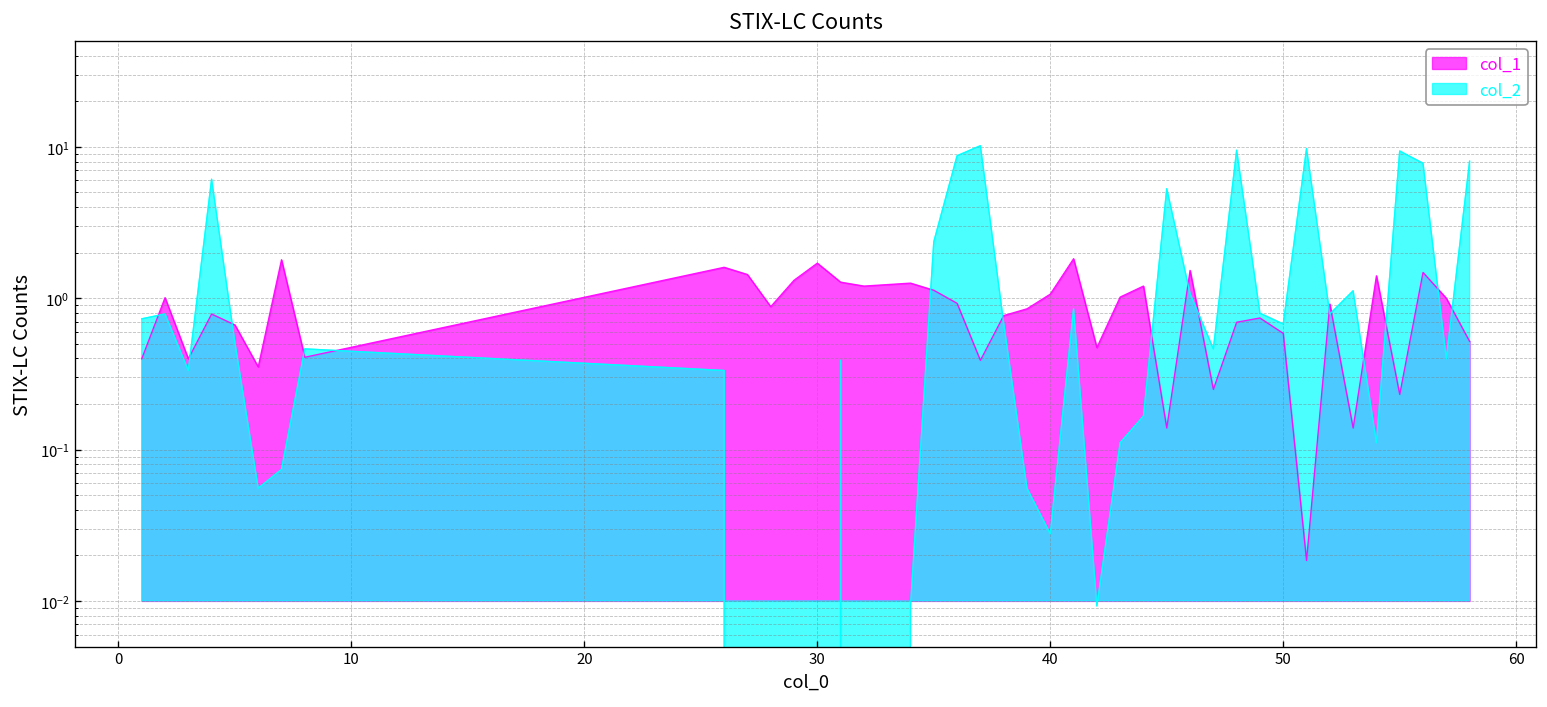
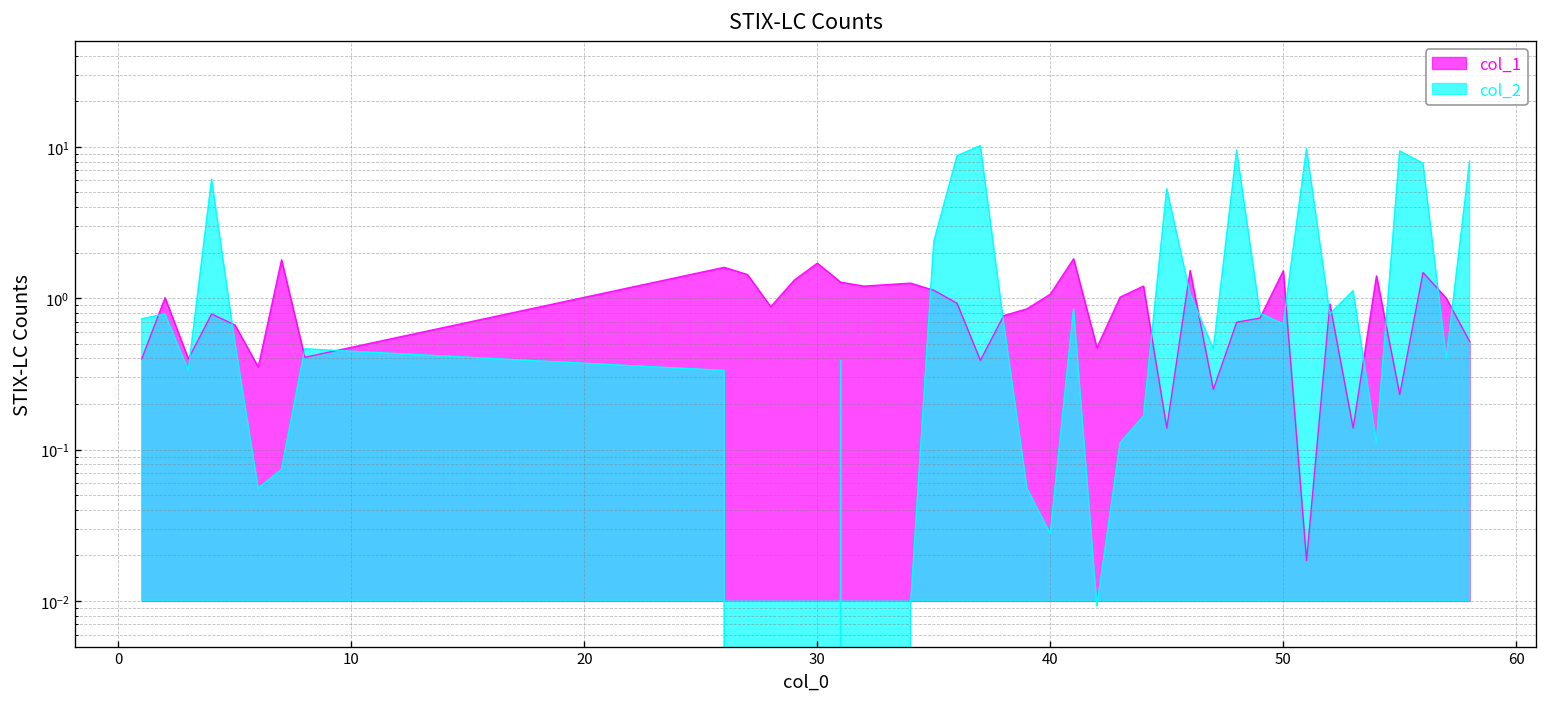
col_1, 50: 0.6 -> 1.5
